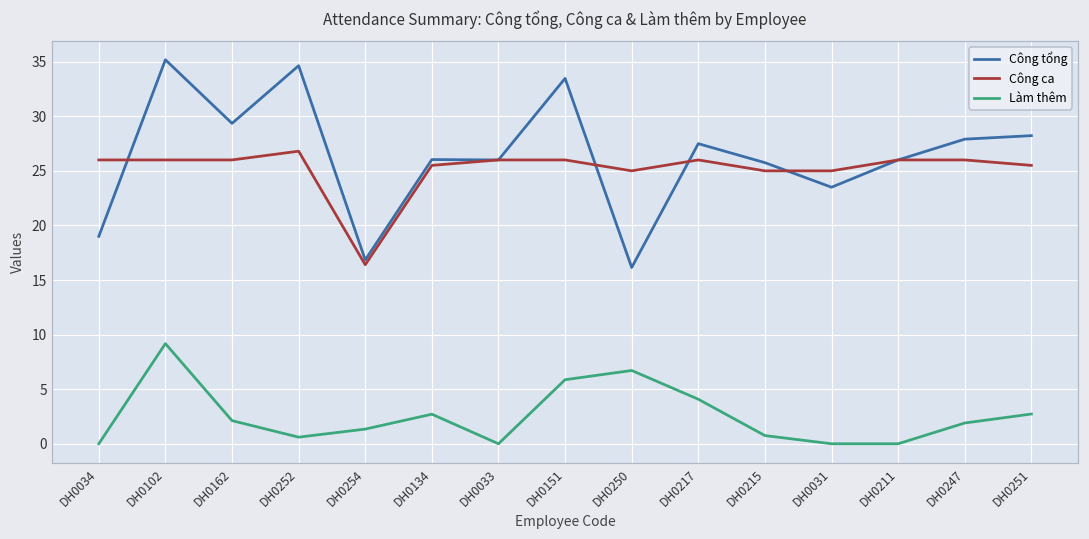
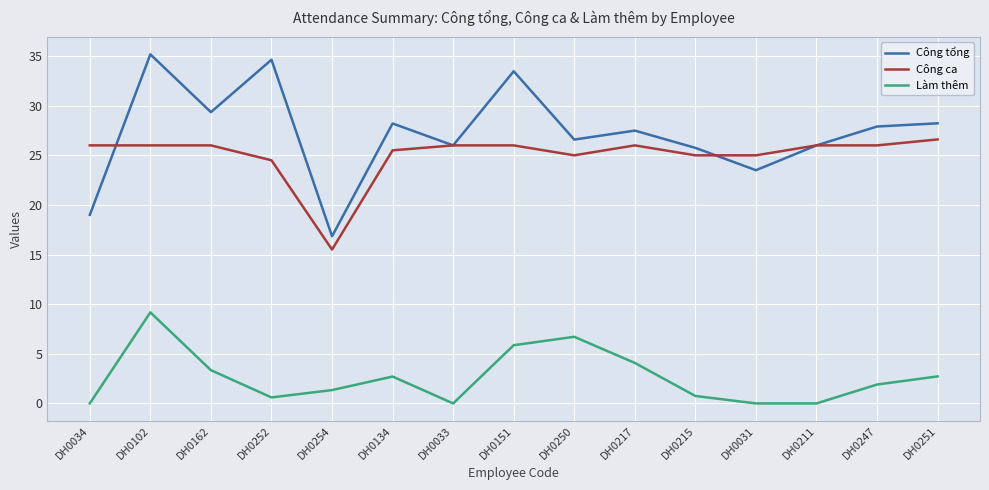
Làm thêm, DH0162: 2 -> 3
Công ca, DH0252: 27 -> 25
Công ca, DH0254: 16.4 -> 15.5
Công tổng, DH0134: 26 -> 28
Công tổng, DH0250: 16 -> 27
Công ca, DH0251: 26 -> 27
